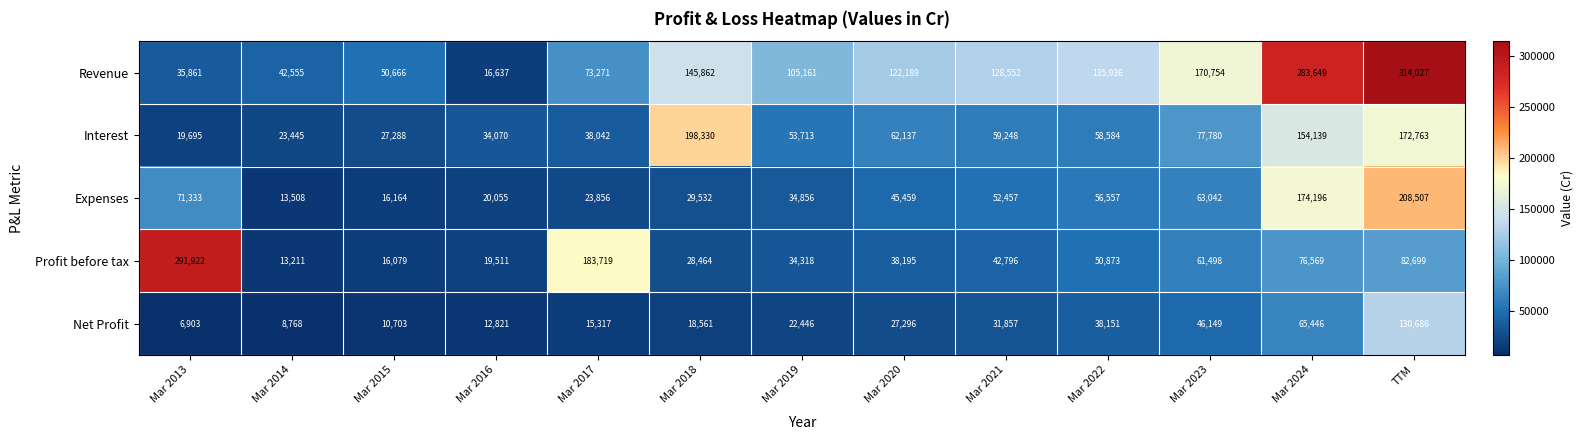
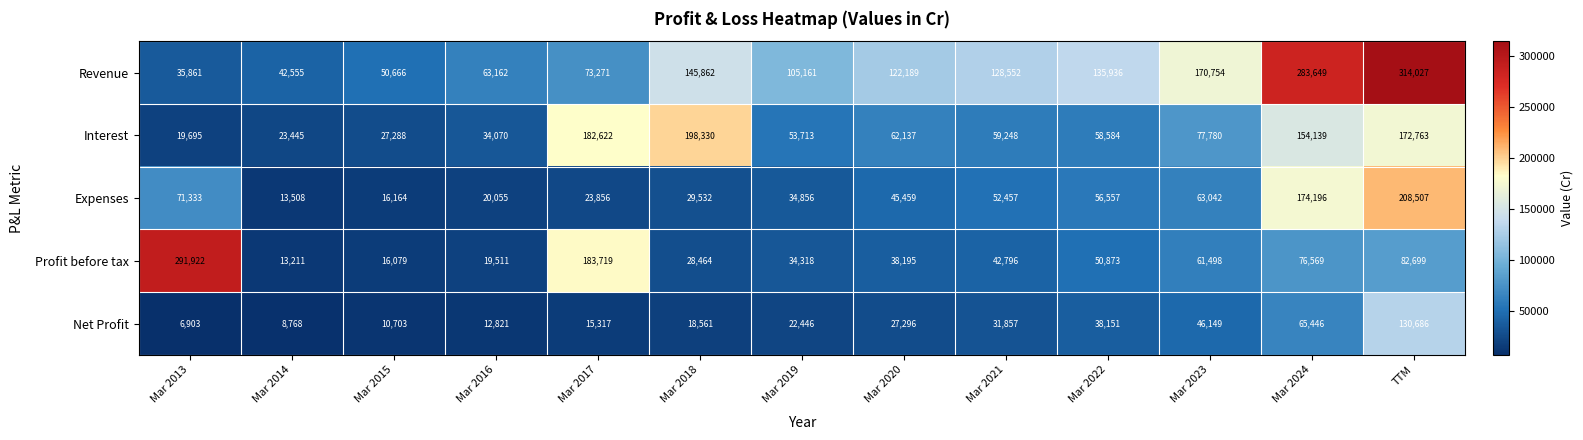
Revenue, Mar 2016: 16,637 -> 63,162
Interest, Mar 2017: 38,042 -> 182,622
